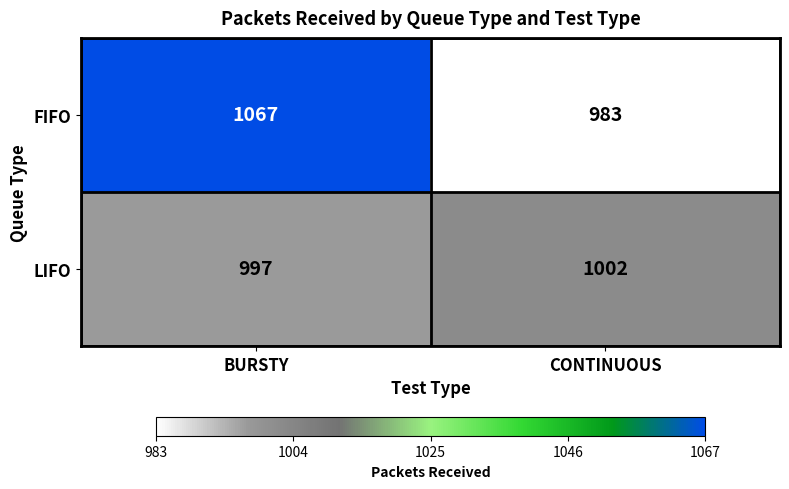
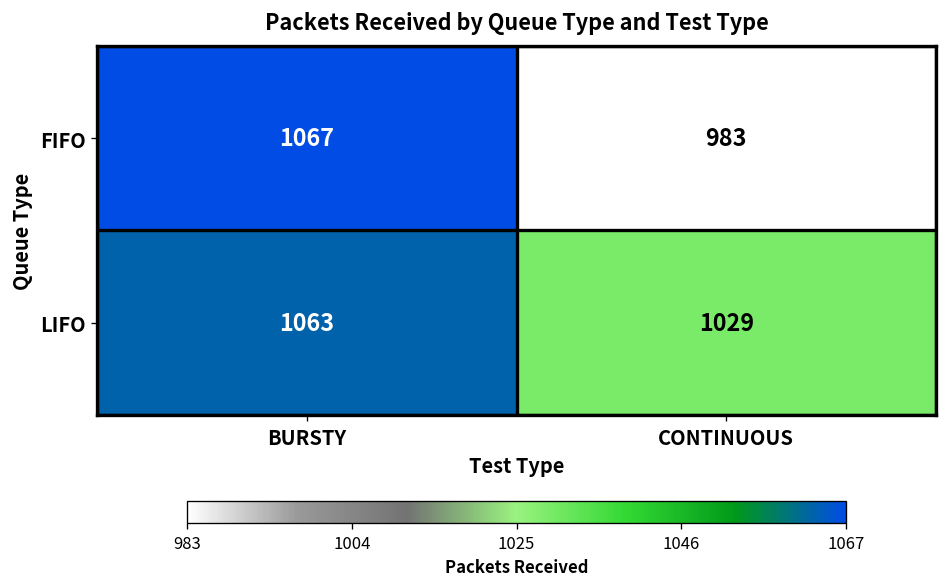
LIFO, BURSTY: 997 -> 1063
LIFO, CONTINUOUS: 1002 -> 1029
